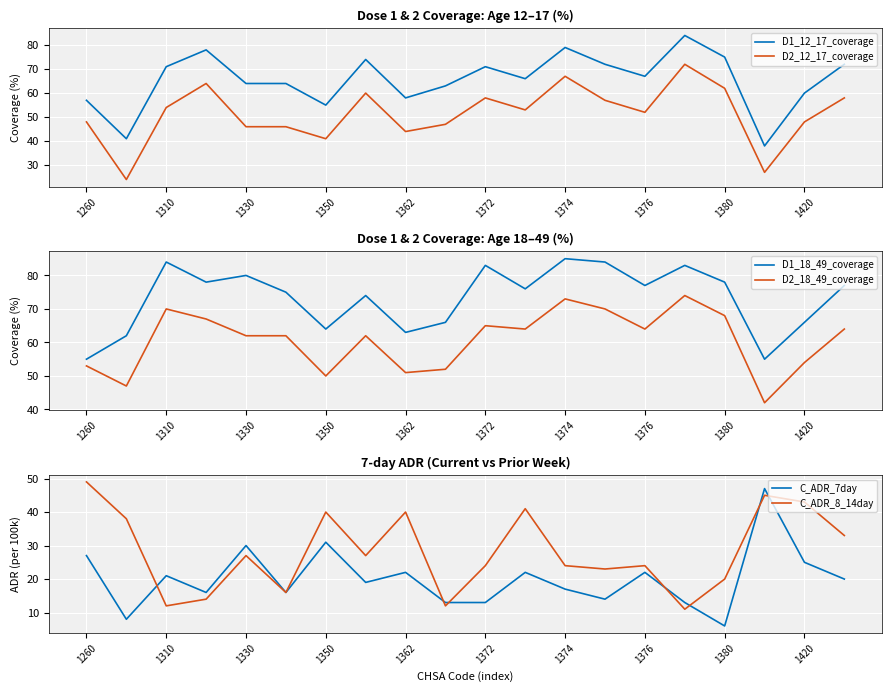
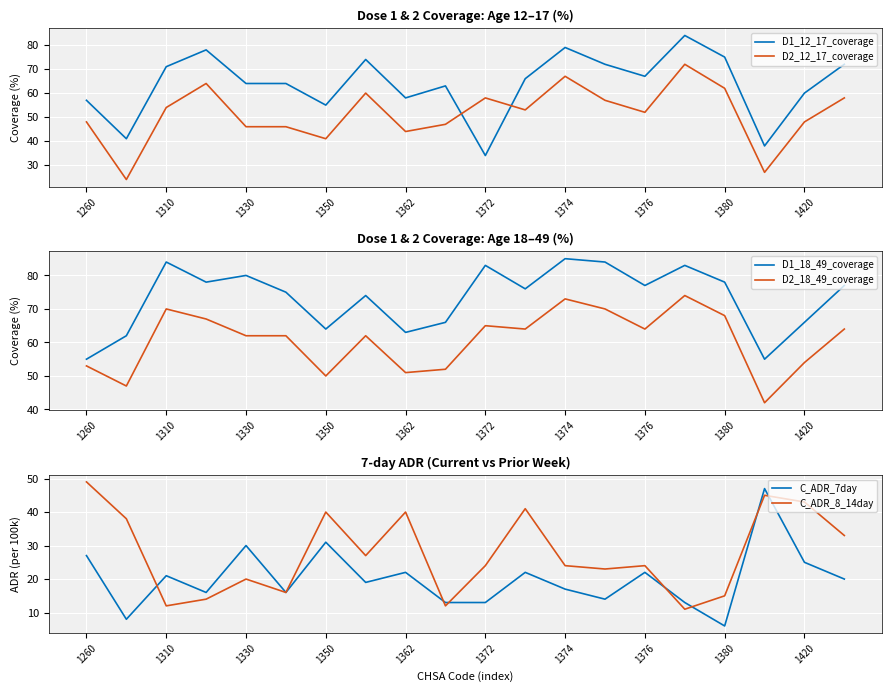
Dose 1 & 2 Coverage: Age 12–17 (%), D1_12_17_coverage, 1372: 71 -> 34
7-day ADR (Current vs Prior Week), C_ADR_8_14day, 1330: 27 -> 20
7-day ADR (Current vs Prior Week), C_ADR_8_14day, 1380: 20 -> 15
